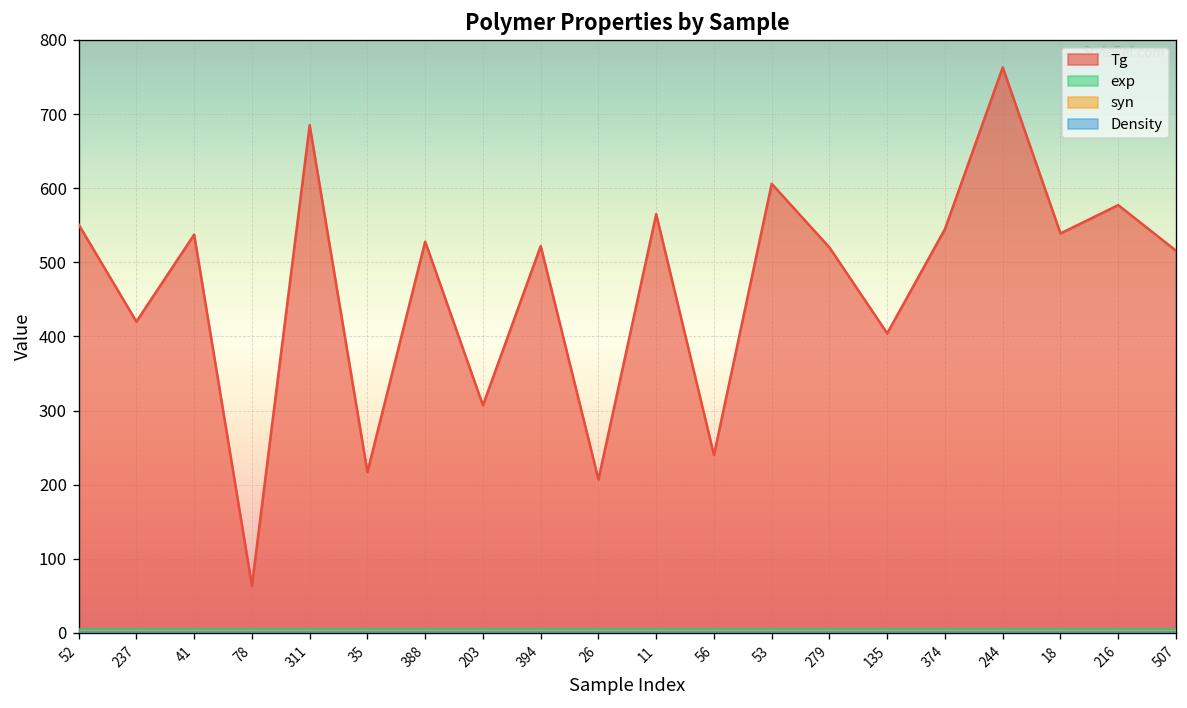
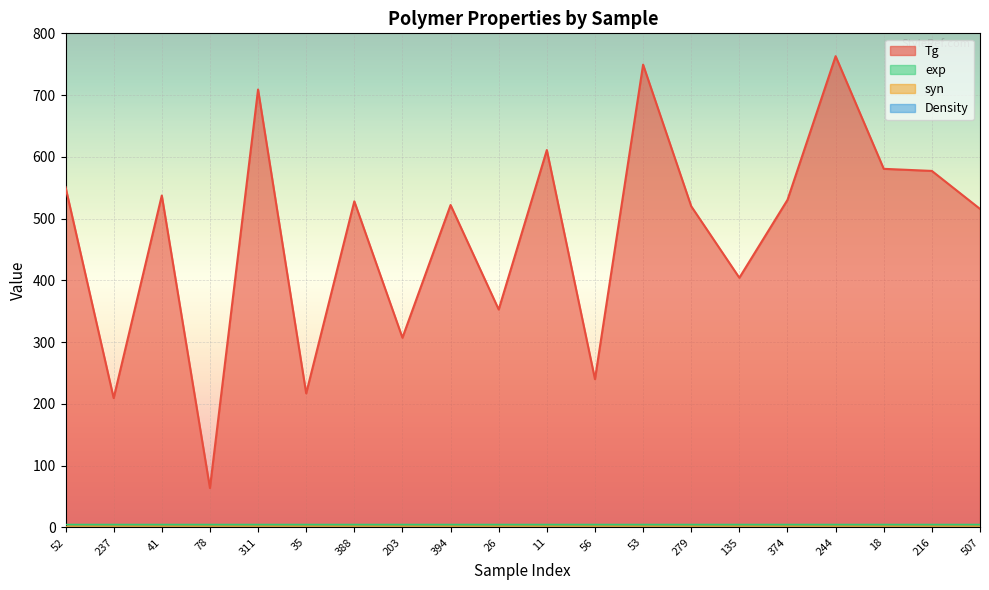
Tg, 237: 420 -> 210
Tg, 311: 690 -> 710
Tg, 26: 210 -> 350
Tg, 11: 570 -> 610
Tg, 53: 610 -> 750
Tg, 374: 550 -> 530
Tg, 18: 540 -> 580
